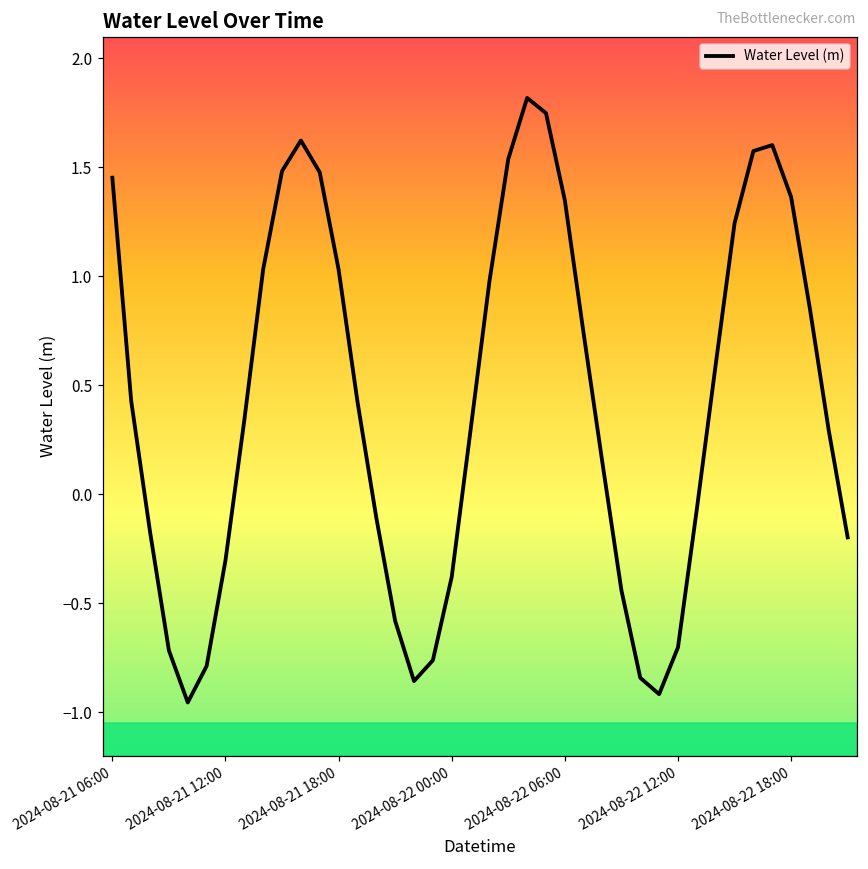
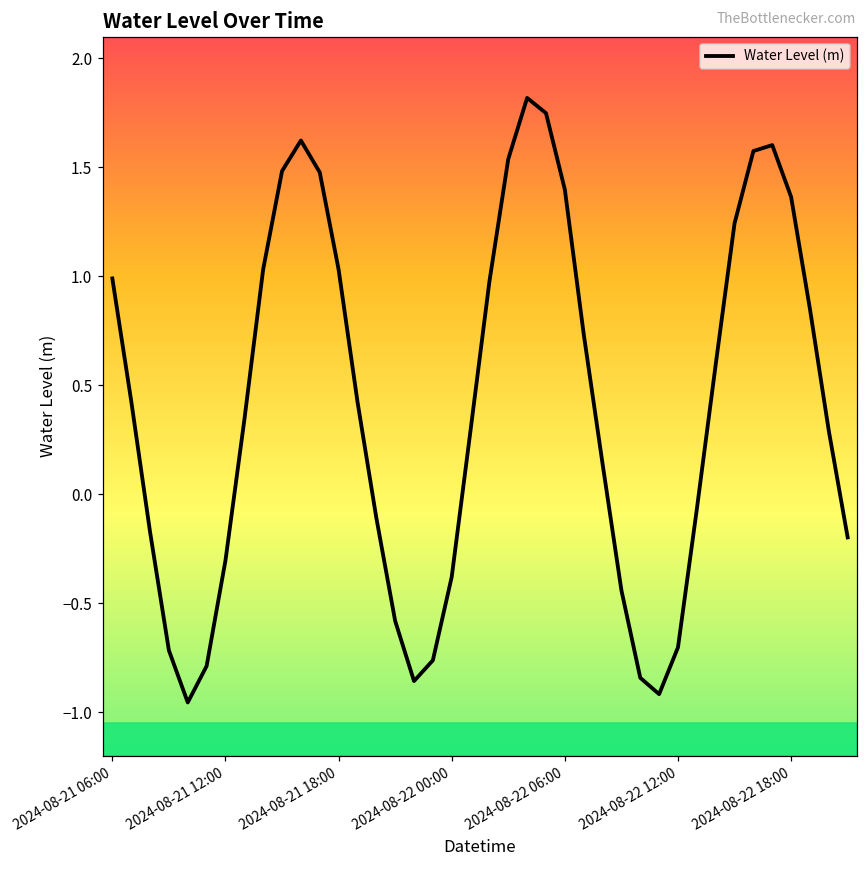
2024-08-21 06:00: 1.45 -> 0.99
2024-08-22 06:00: 1.35 -> 1.40
